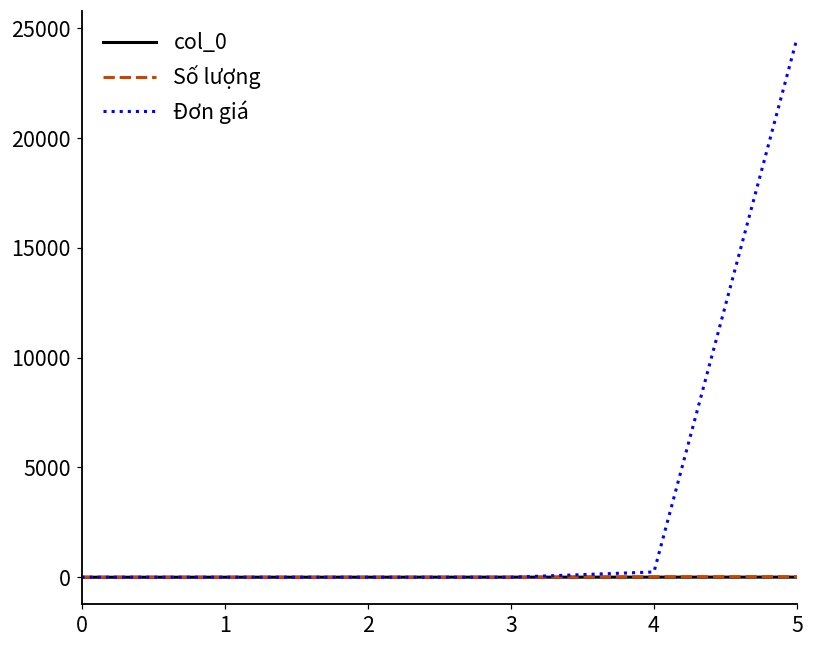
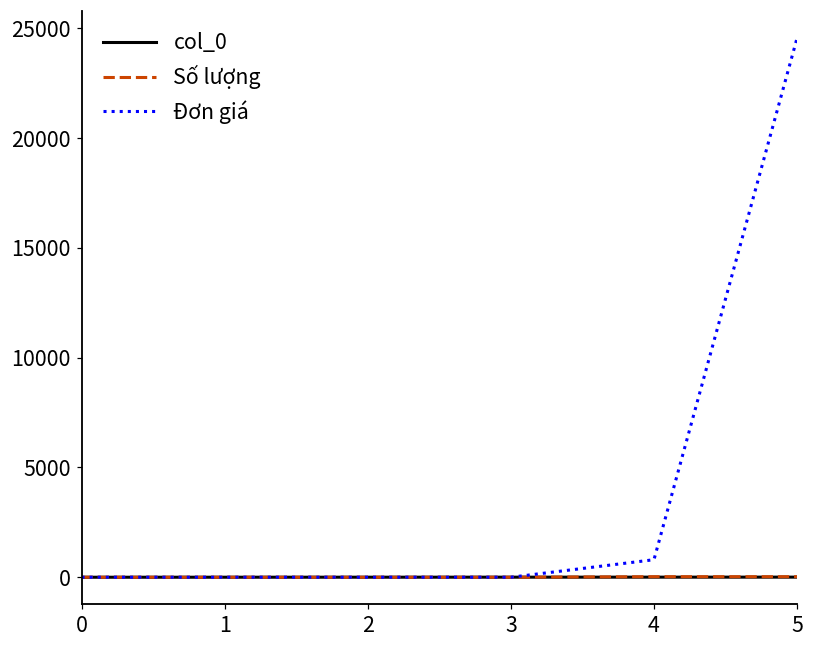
Đơn giá, 4: 200 -> 800
